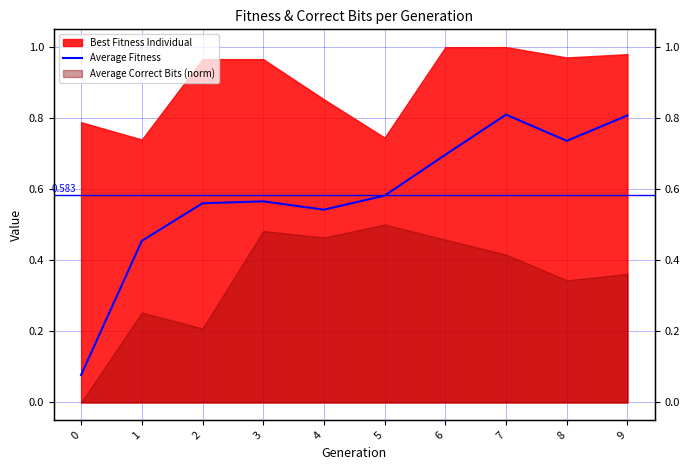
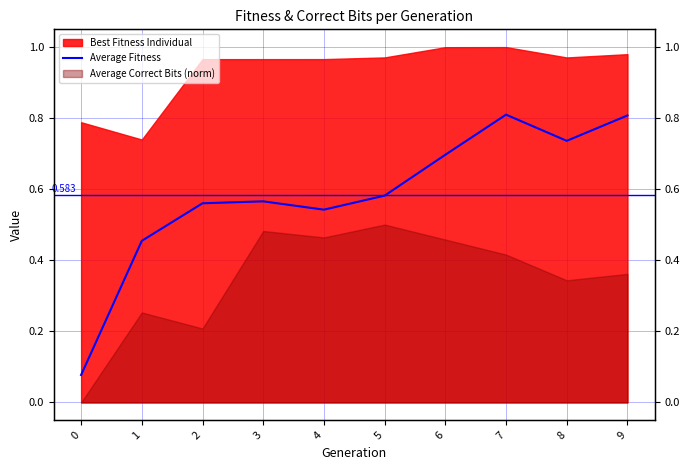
Best Fitness Individual, 4: 0.85 -> 0.96
Best Fitness Individual, 5: 0.74 -> 0.97
